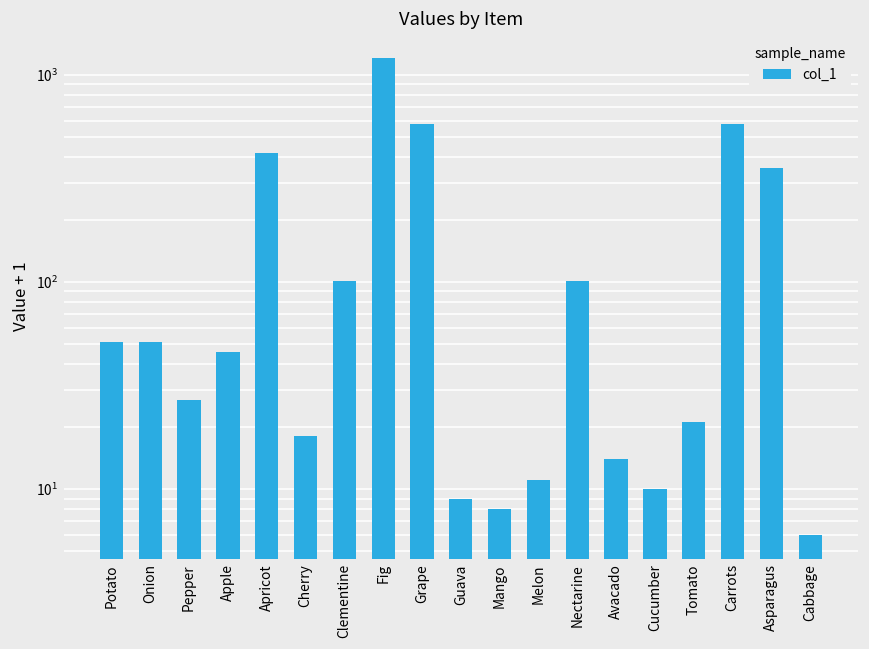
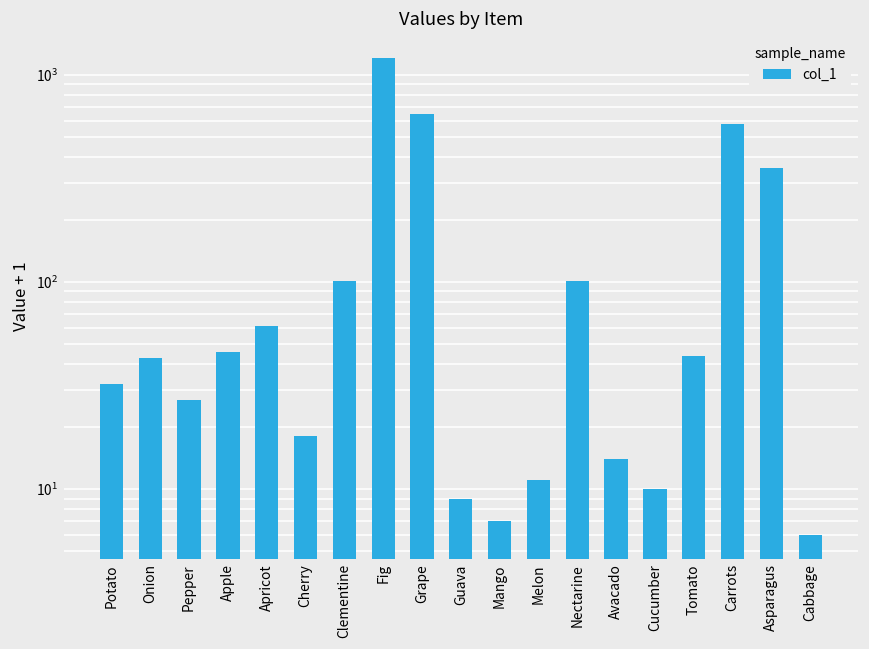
Potato: 51 -> 32
Onion: 51 -> 43
Apricot: 420 -> 61
Grape: 580 -> 650
Mango: 8.0 -> 7.0
Tomato: 21 -> 44
